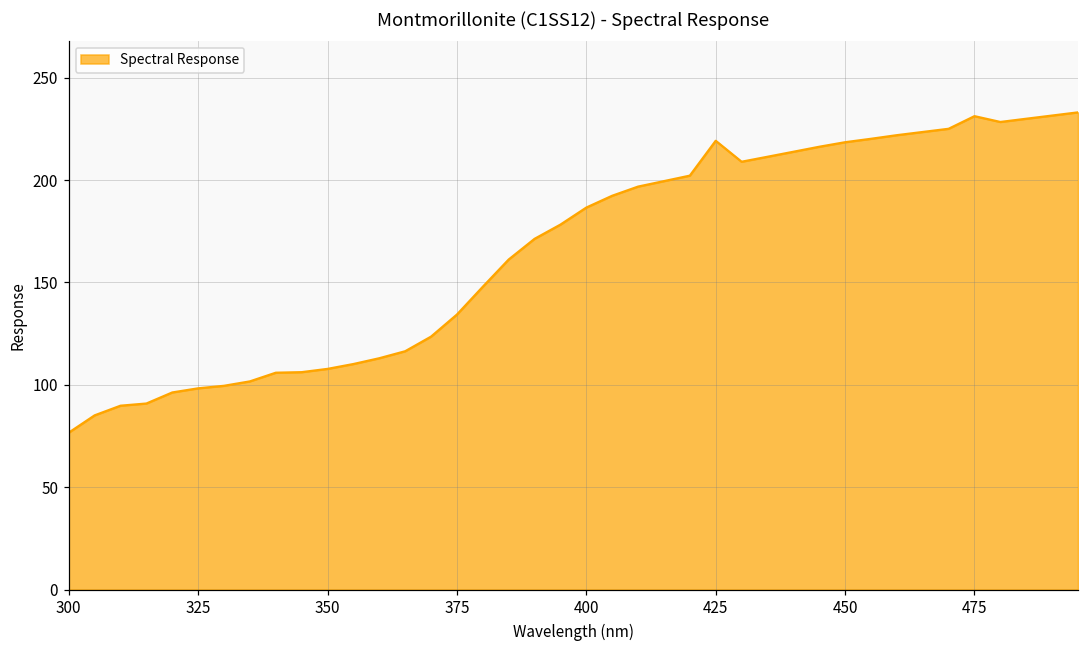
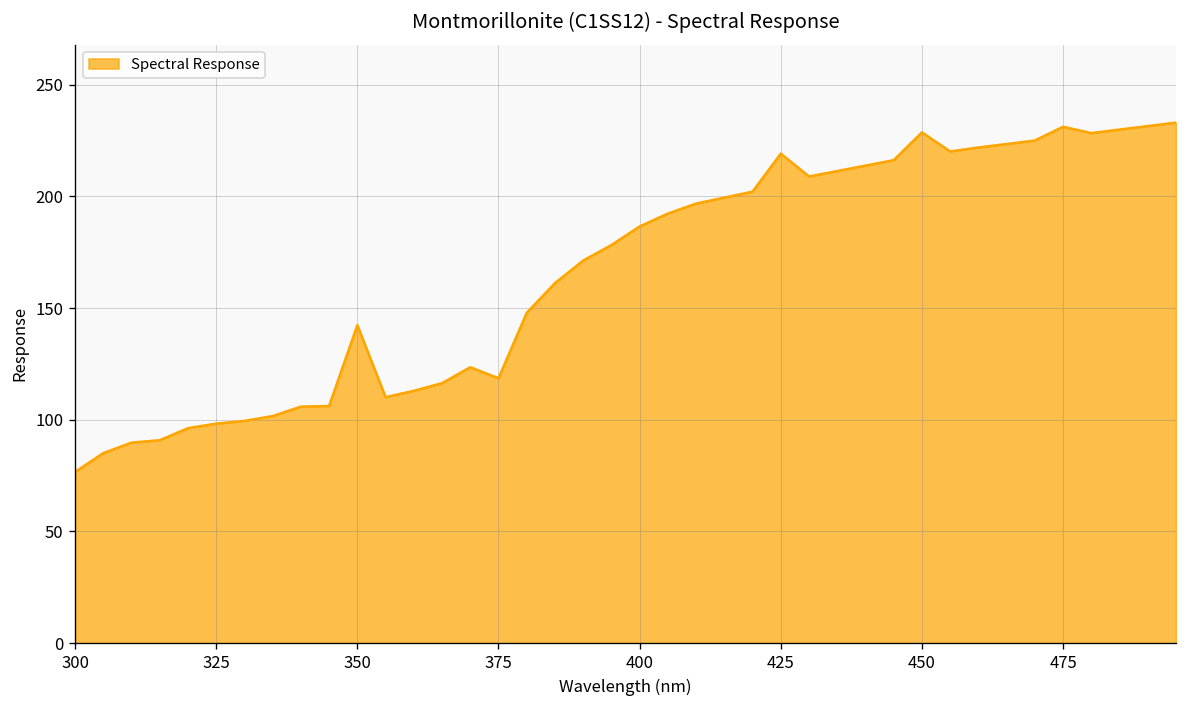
350: 108 -> 142
375: 134 -> 119
450: 218 -> 229
